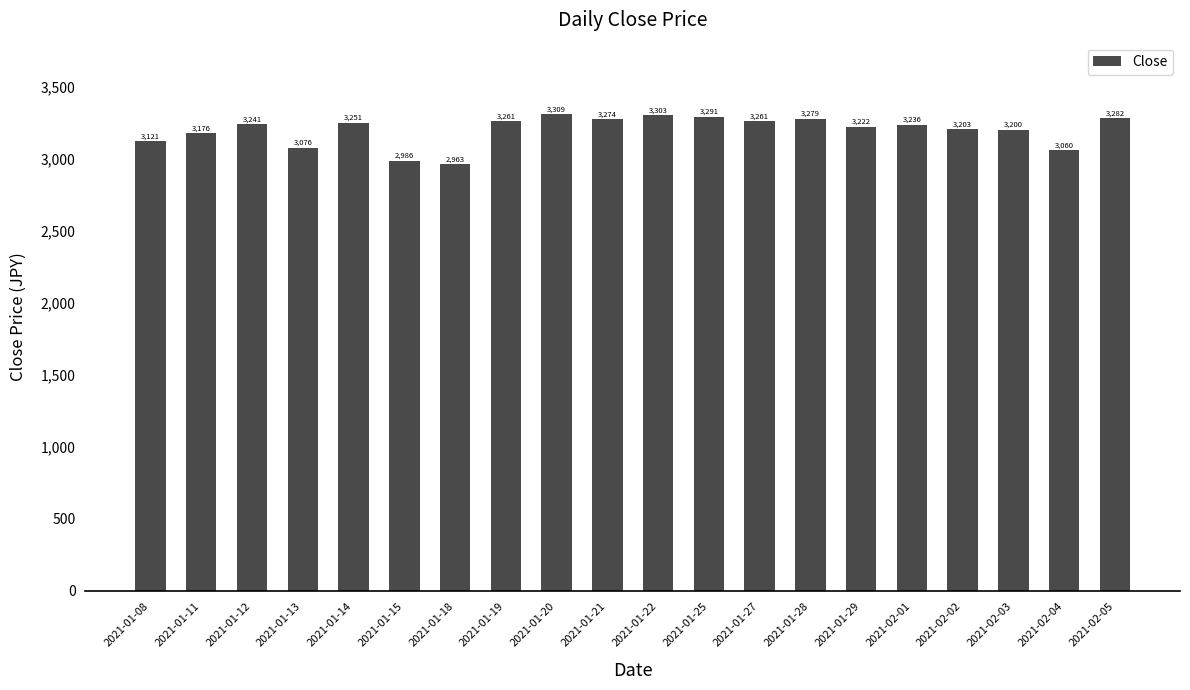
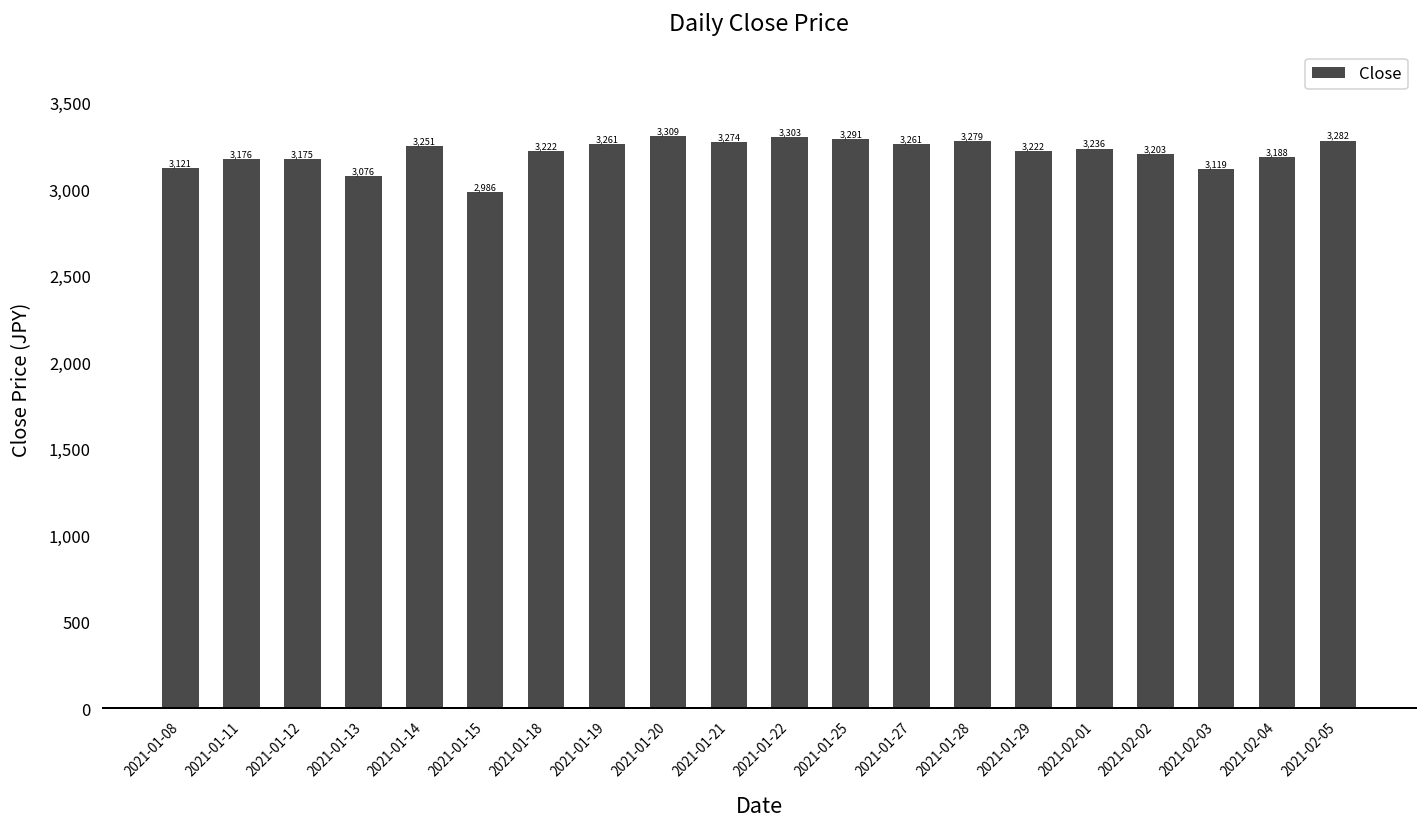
2021-01-12: 3,241 -> 3,175
2021-01-18: 2,963 -> 3,222
2021-02-03: 3,200 -> 3,119
2021-02-04: 3,060 -> 3,188
